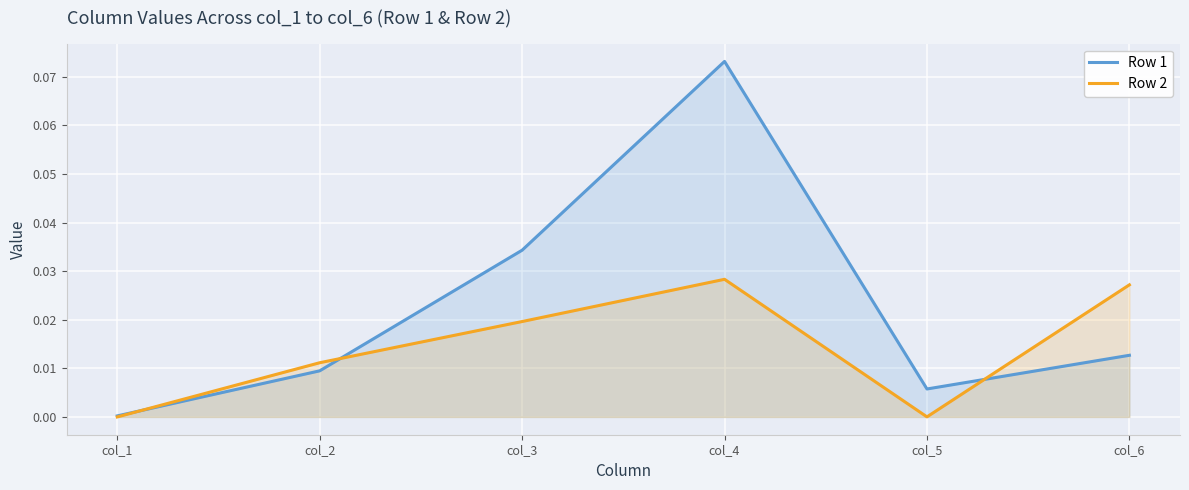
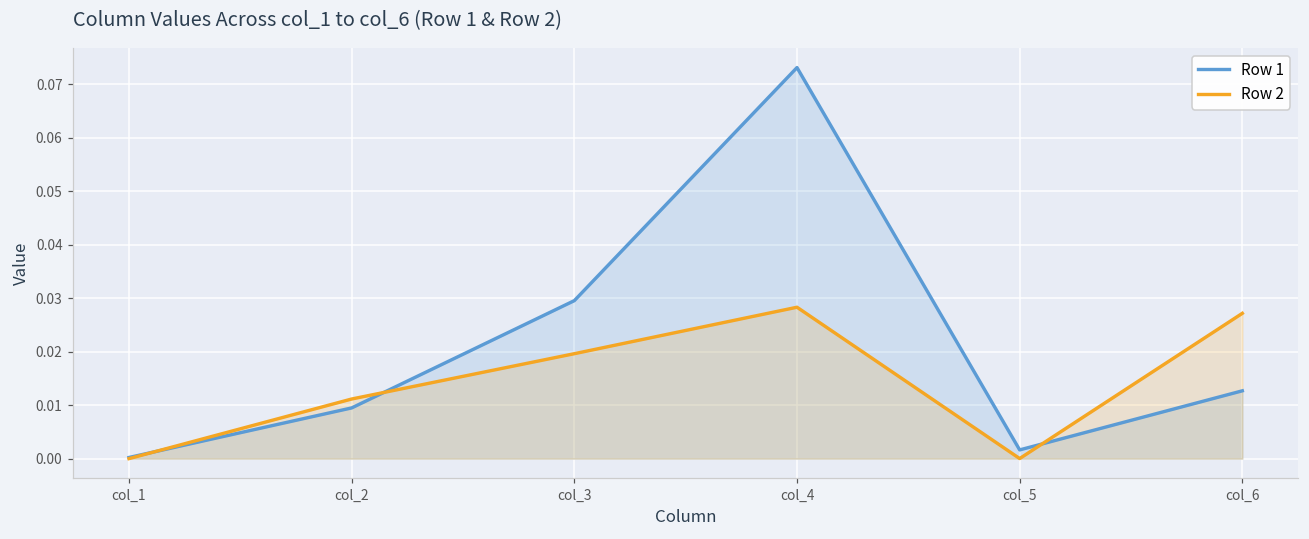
Row 1, col_3: 0.034 -> 0.030
Row 1, col_5: 0.006 -> 0.002
